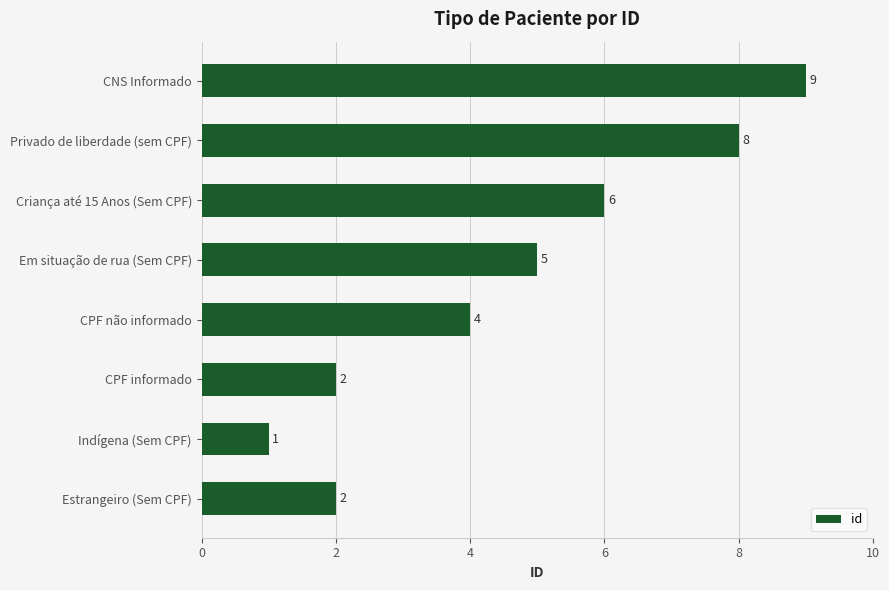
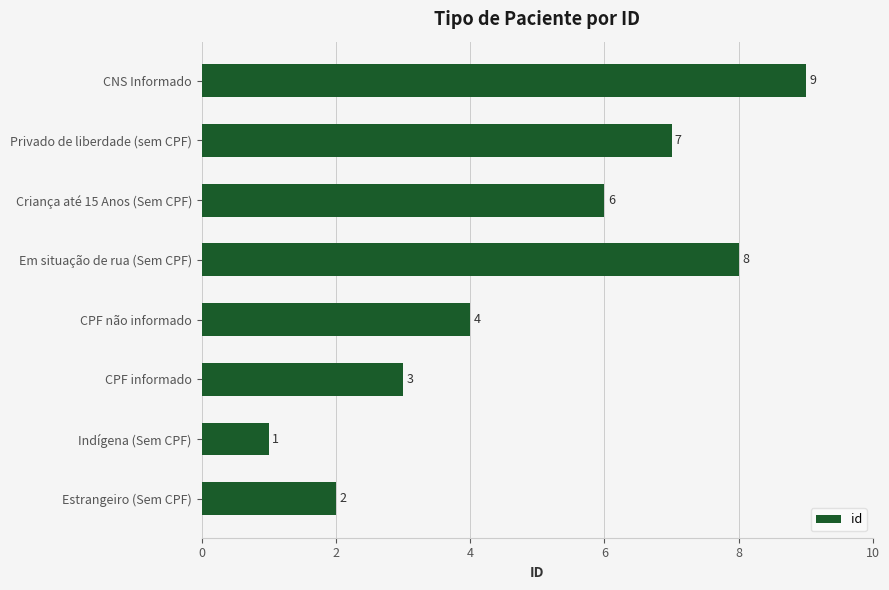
Privado de liberdade (sem CPF): 8 -> 7
Em situação de rua (Sem CPF): 5 -> 8
CPF informado: 2 -> 3
